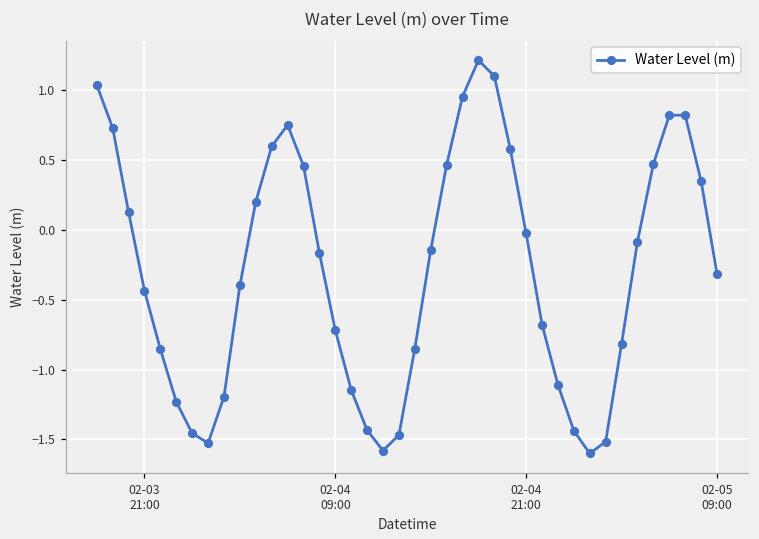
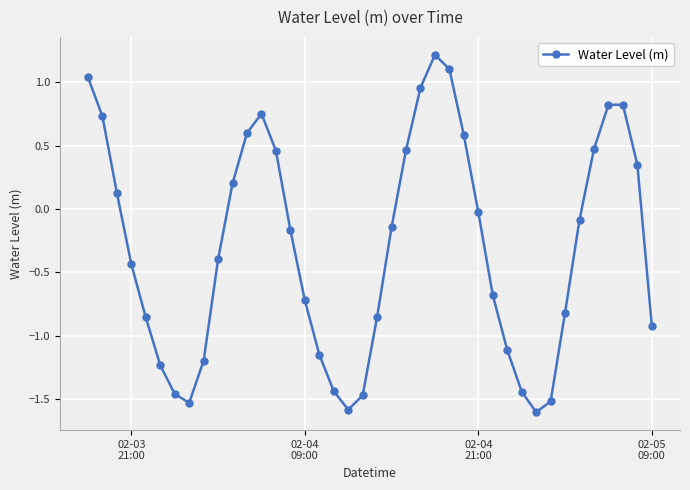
02-05 09:00: -0.31 -> -0.92
